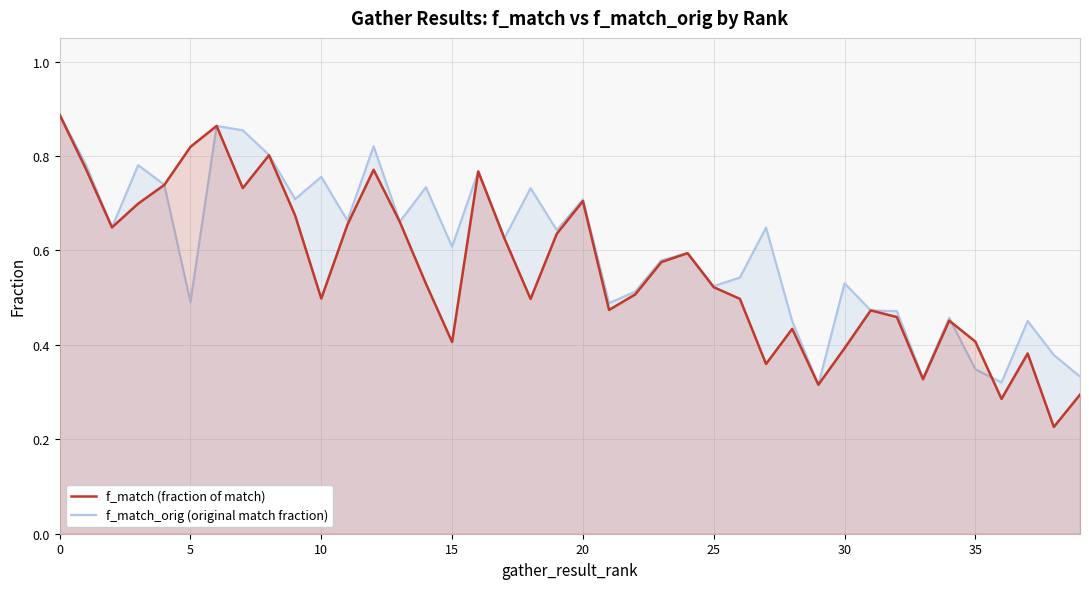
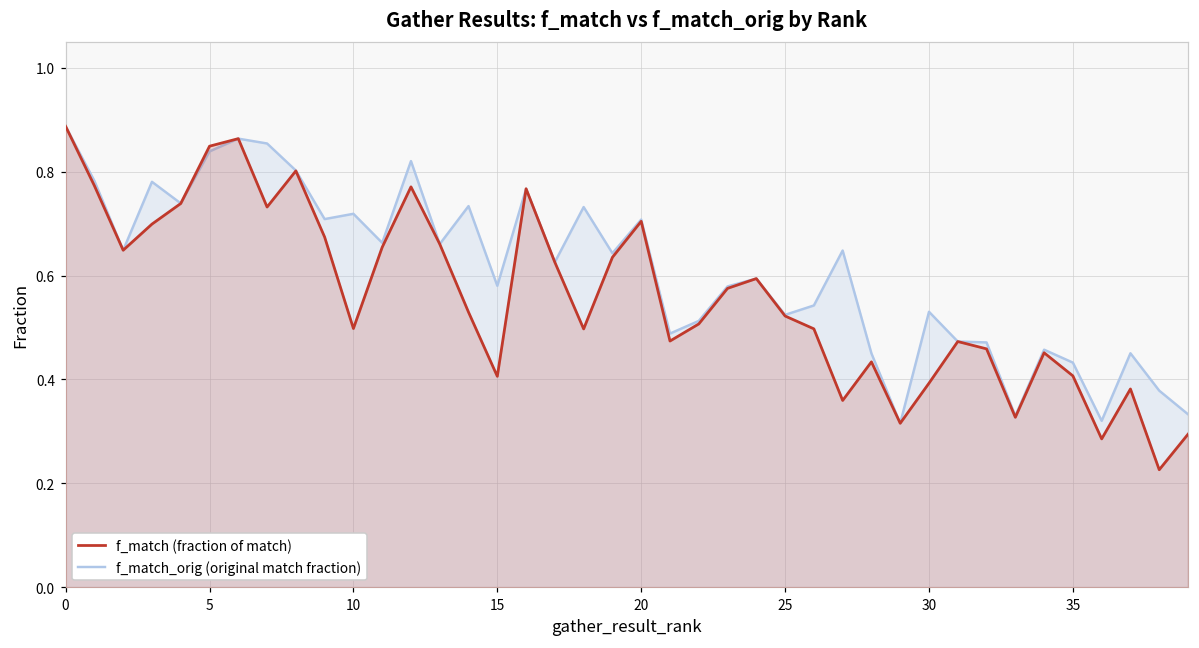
f_match (fraction of match), 5: 0.82 -> 0.85
f_match_orig (original match fraction), 5: 0.49 -> 0.84
f_match_orig (original match fraction), 10: 0.76 -> 0.72
f_match_orig (original match fraction), 15: 0.61 -> 0.58
f_match_orig (original match fraction), 35: 0.35 -> 0.43
